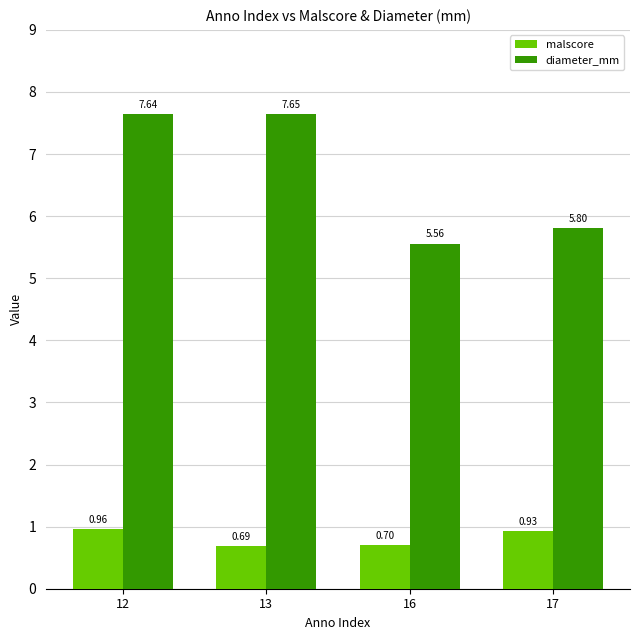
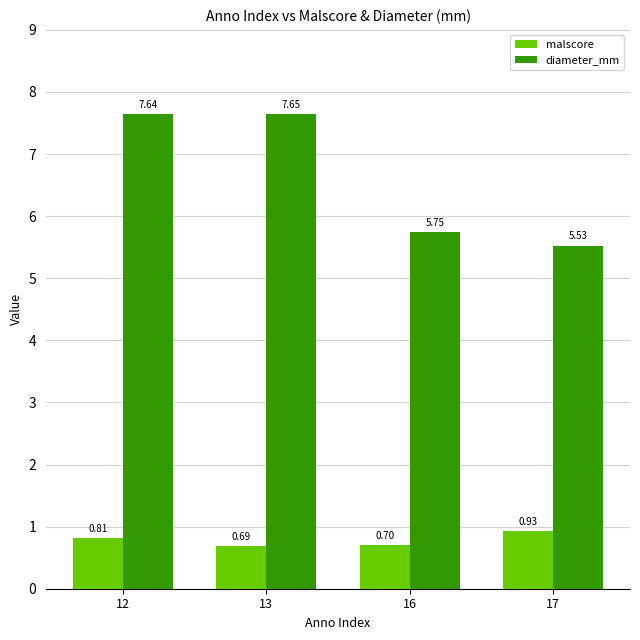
malscore, 12: 0.96 -> 0.81
diameter_mm, 16: 5.56 -> 5.75
diameter_mm, 17: 5.80 -> 5.53
